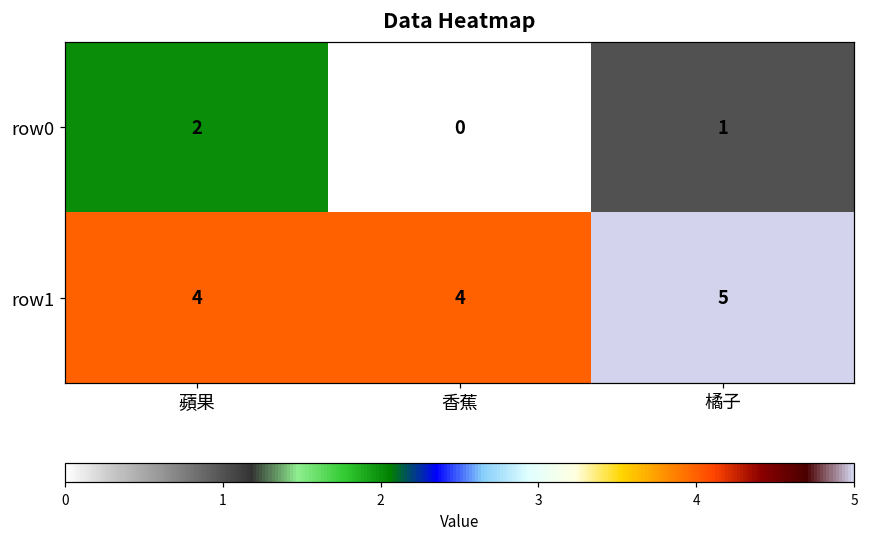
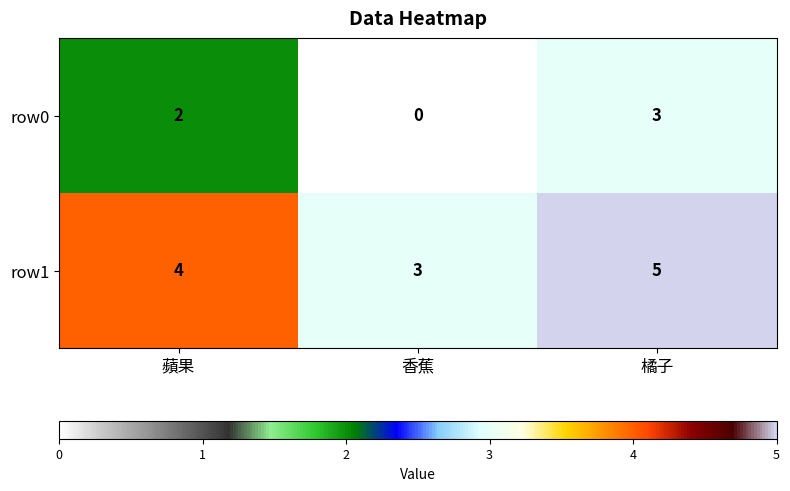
row0, 橘子: 1 -> 3
row1, 香蕉: 4 -> 3
